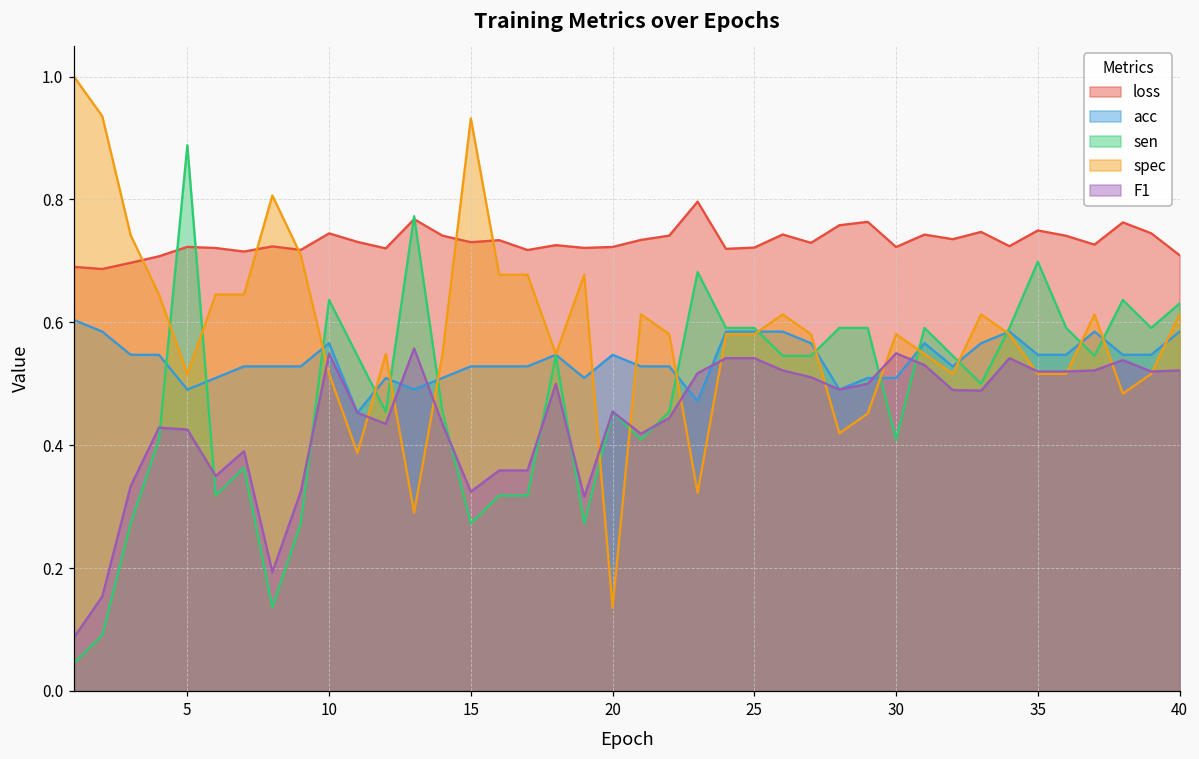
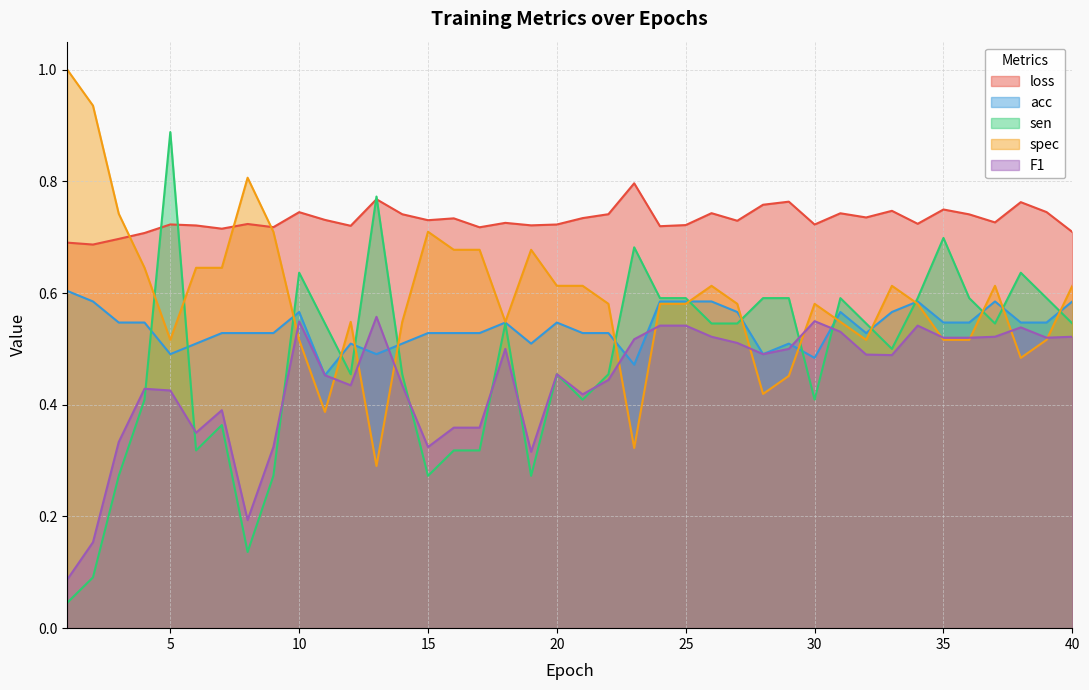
spec, 15: 0.93 -> 0.71
spec, 20: 0.14 -> 0.61
acc, 30: 0.51 -> 0.48
sen, 40: 0.63 -> 0.55
